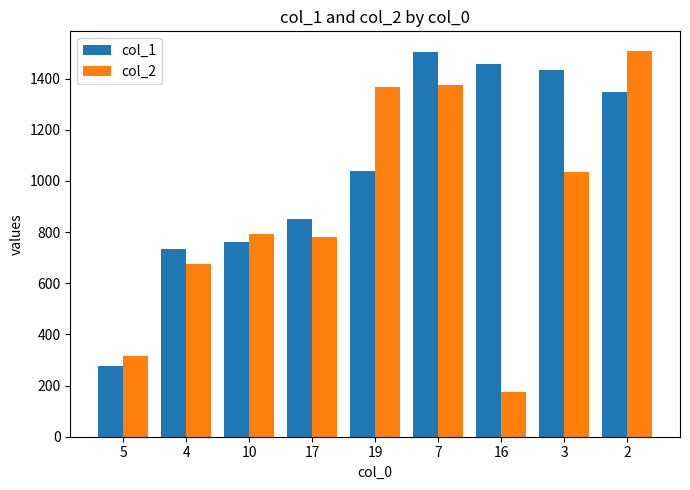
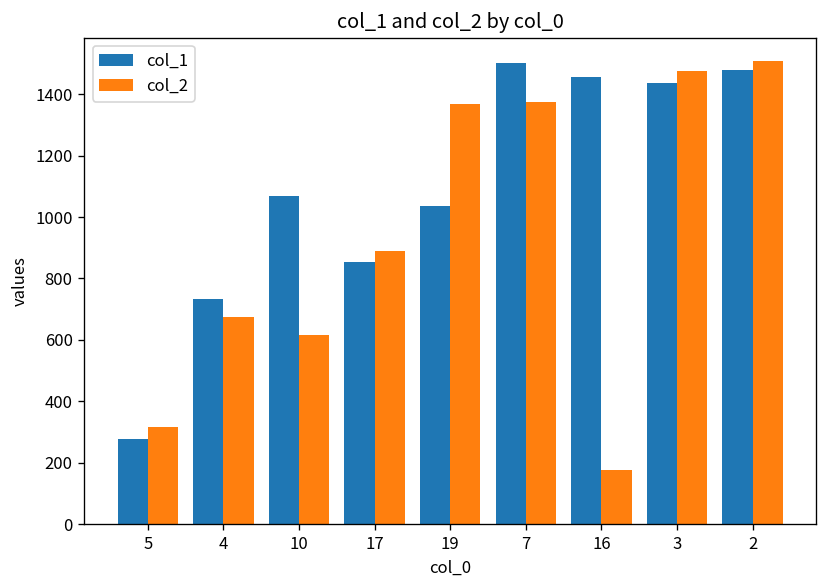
col_1, 10: 760 -> 1070
col_2, 10: 790 -> 620
col_2, 17: 780 -> 890
col_2, 3: 1040 -> 1480
col_1, 2: 1350 -> 1480
